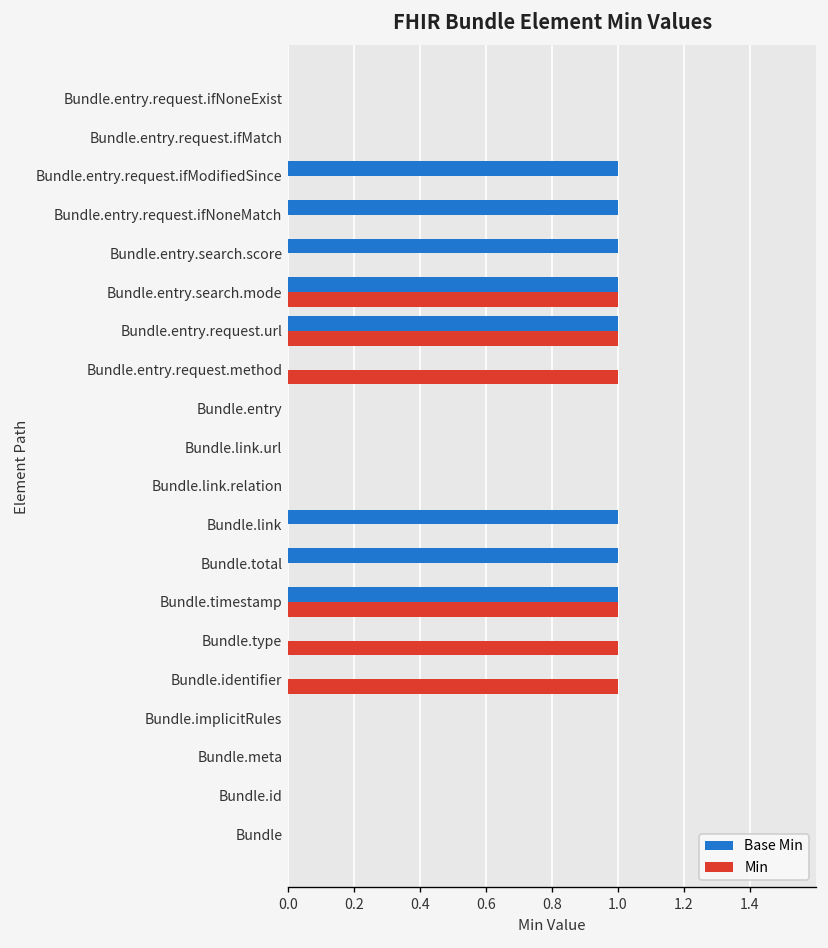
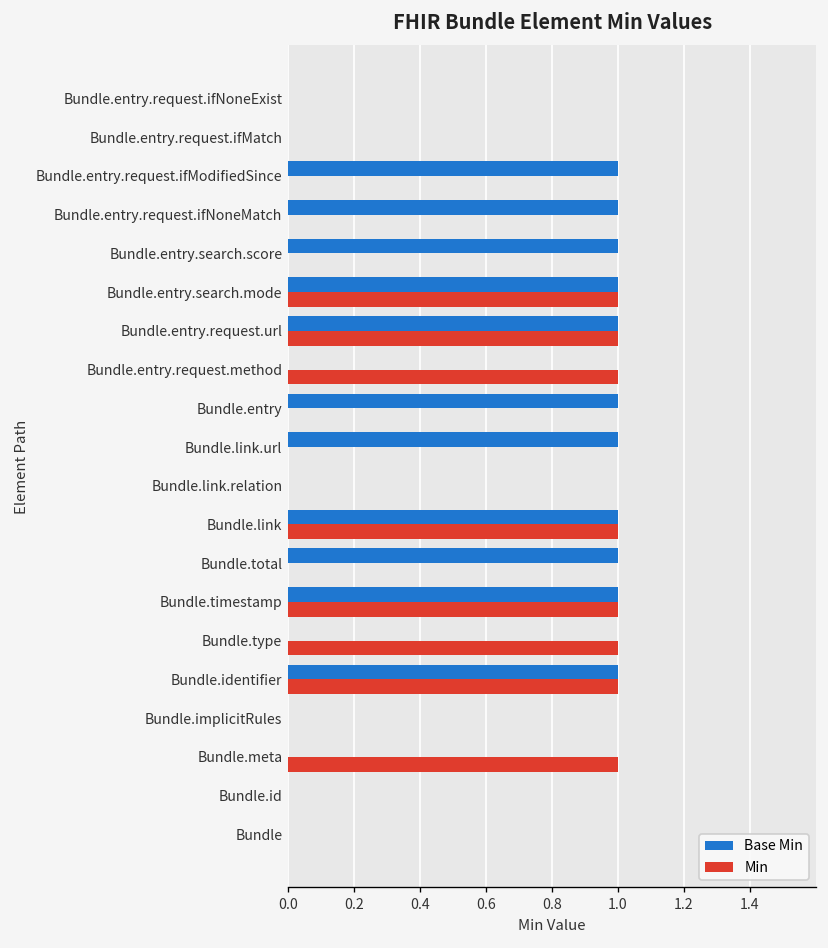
Base Min, Bundle.entry: 0 -> 1
Base Min, Bundle.link.url: 0 -> 1
Min, Bundle.link: 0 -> 1
Base Min, Bundle.identifier: 0 -> 1
Min, Bundle.meta: 0 -> 1
